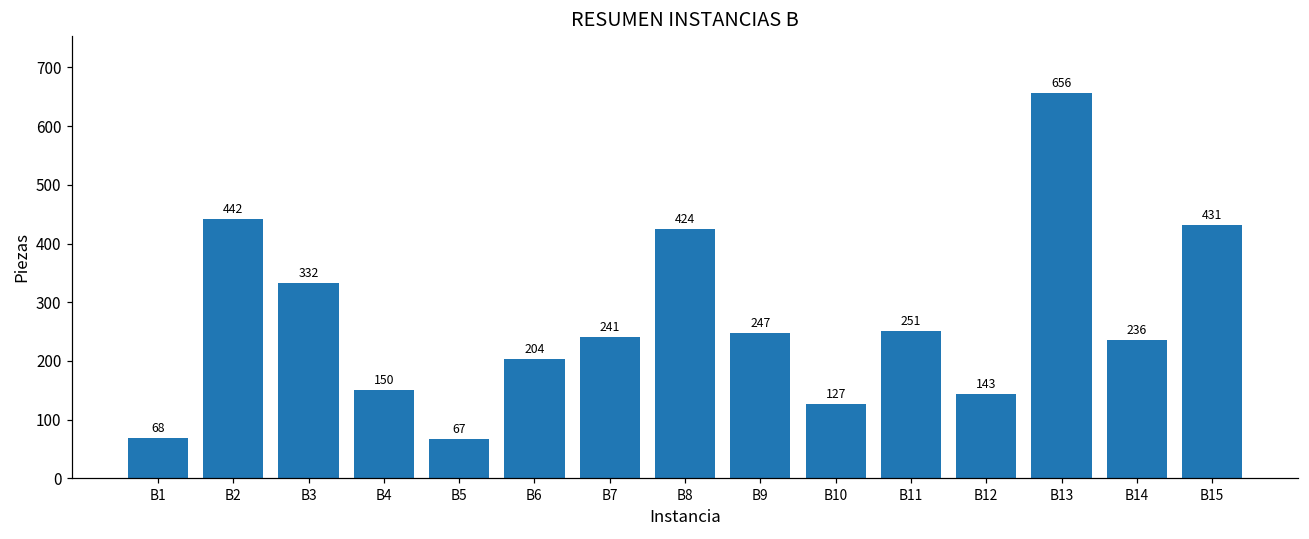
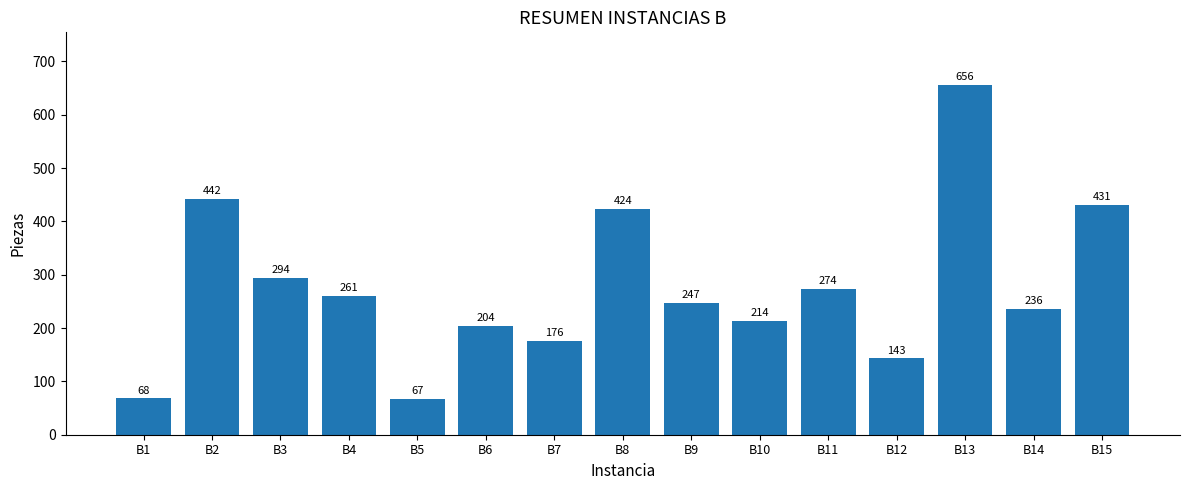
B3: 332 -> 294
B4: 150 -> 261
B7: 241 -> 176
B10: 127 -> 214
B11: 251 -> 274
